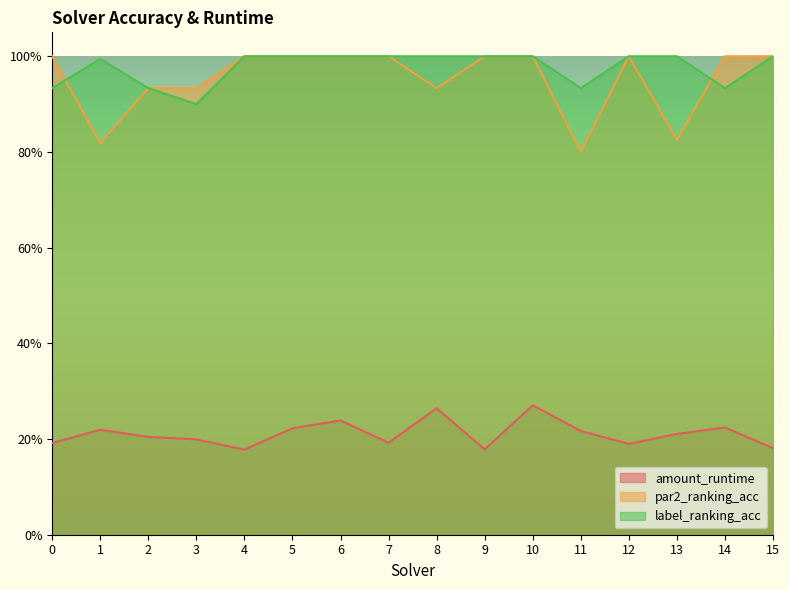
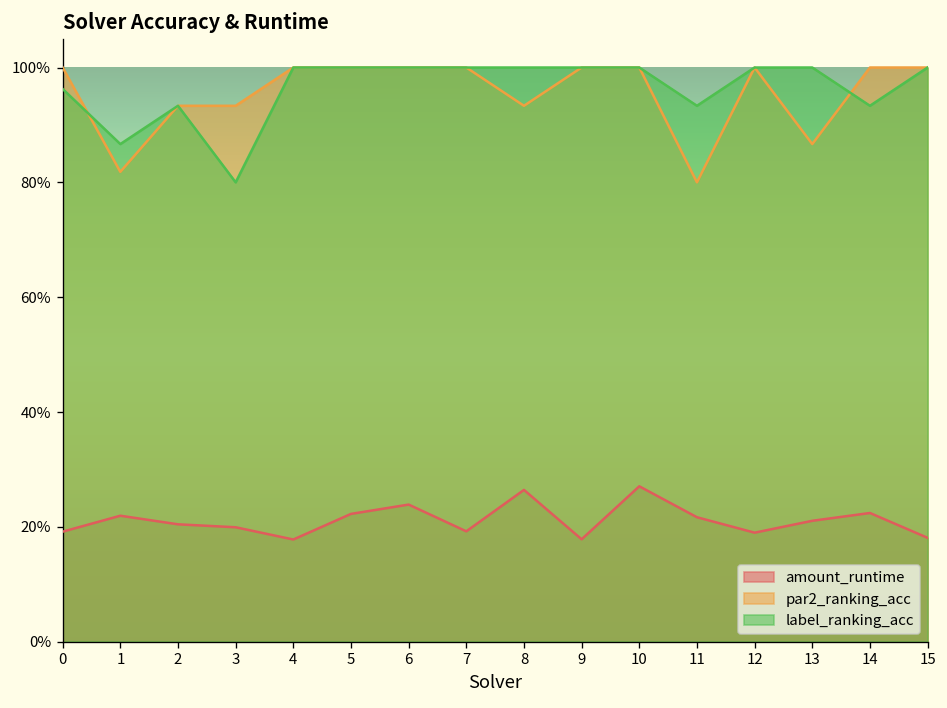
label_ranking_acc, 0: 93% -> 96%
label_ranking_acc, 1: 99% -> 87%
label_ranking_acc, 3: 90% -> 80%
par2_ranking_acc, 13: 83% -> 87%
